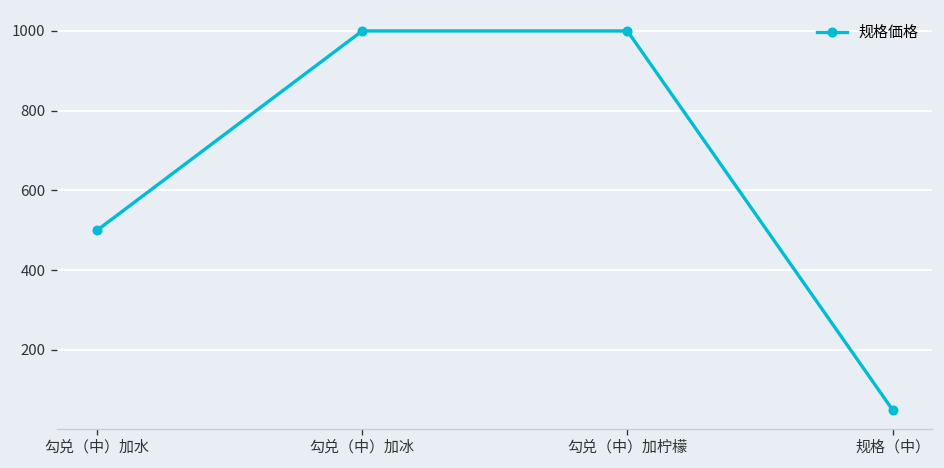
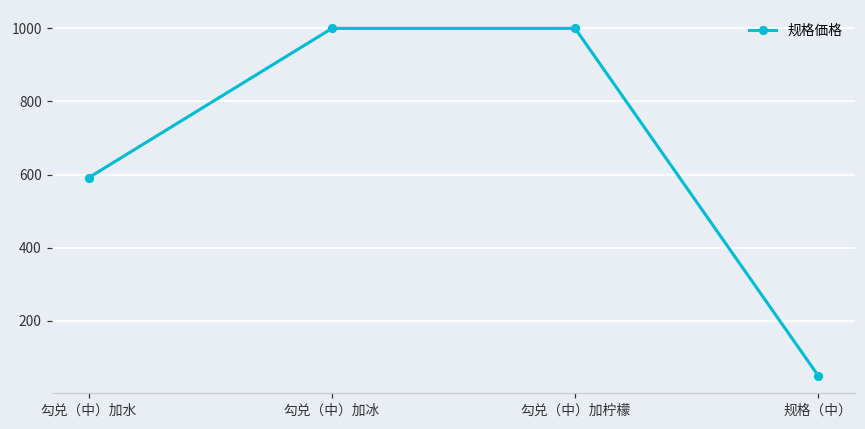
勾兑（中）加水: 500 -> 590
